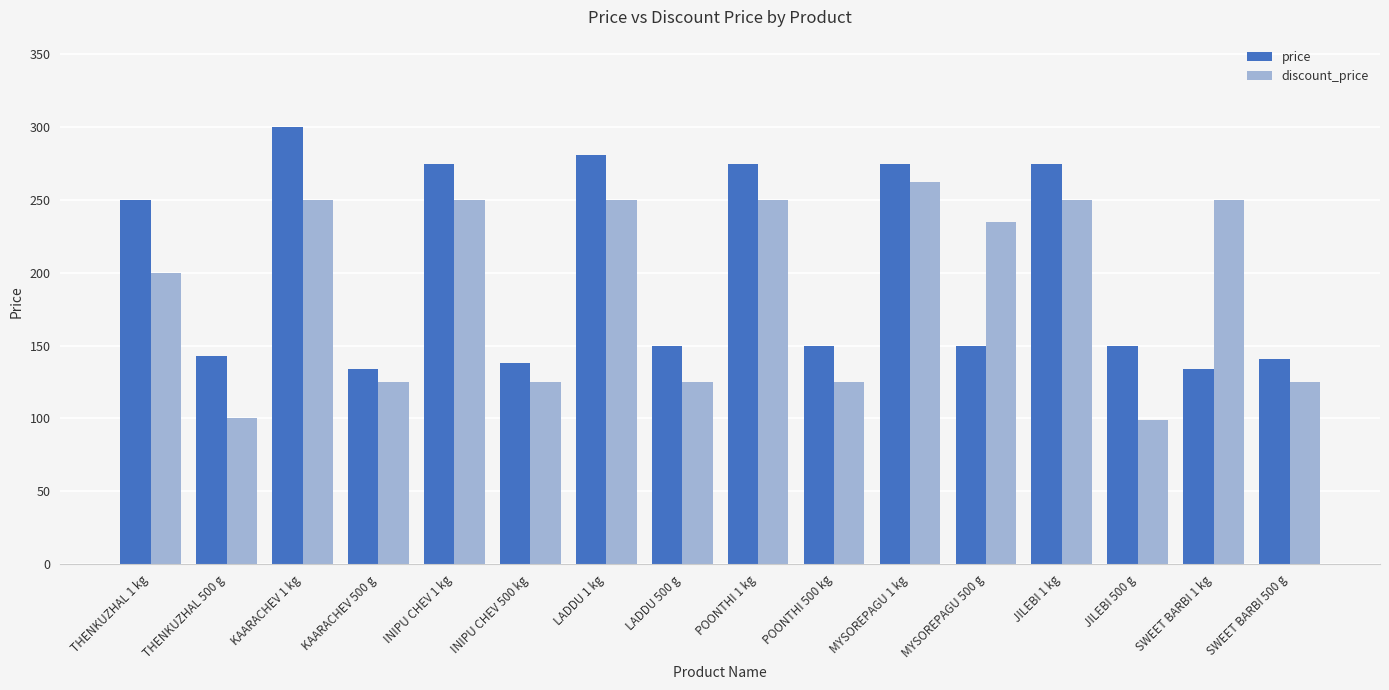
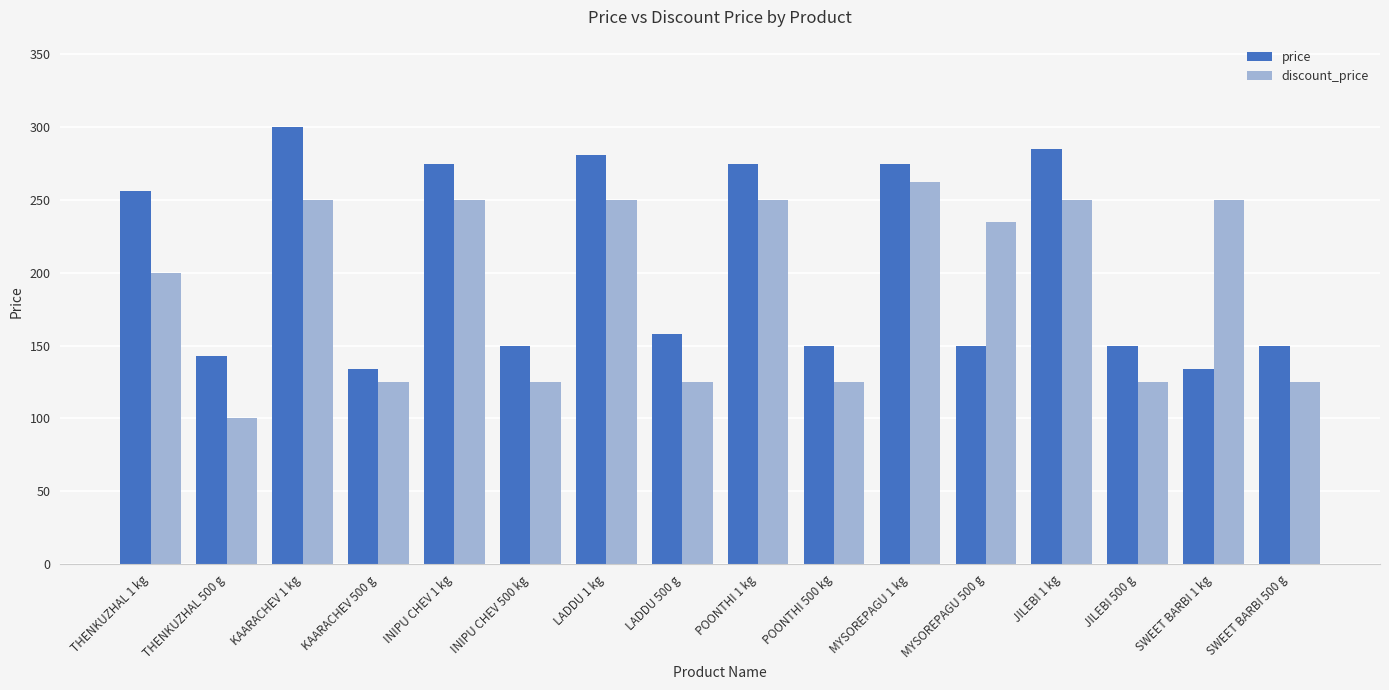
price, THENKUZHAL 1 kg: 250 -> 256
price, INIPU CHEV 500 kg: 138 -> 150
price, LADDU 500 g: 150 -> 158
price, JILEBI 1 kg: 275 -> 285
discount_price, JILEBI 500 g: 99 -> 125
price, SWEET BARBI 500 g: 141 -> 150
